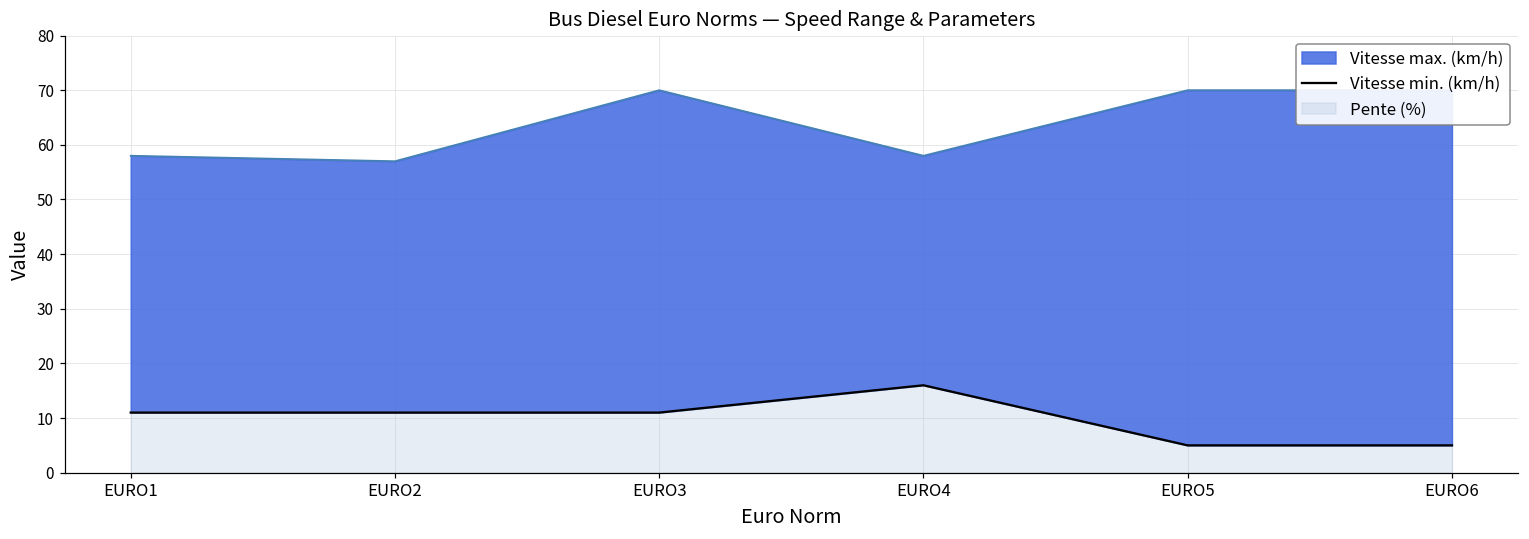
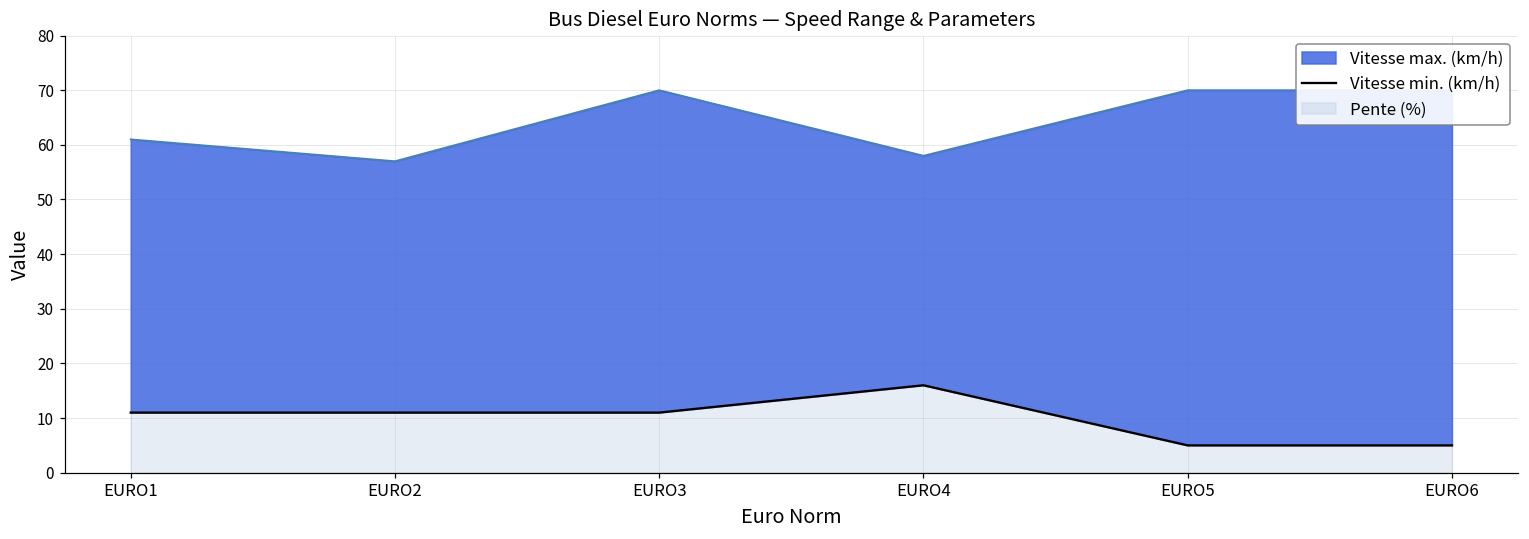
Vitesse max. (km/h), EURO1: 58 -> 61
